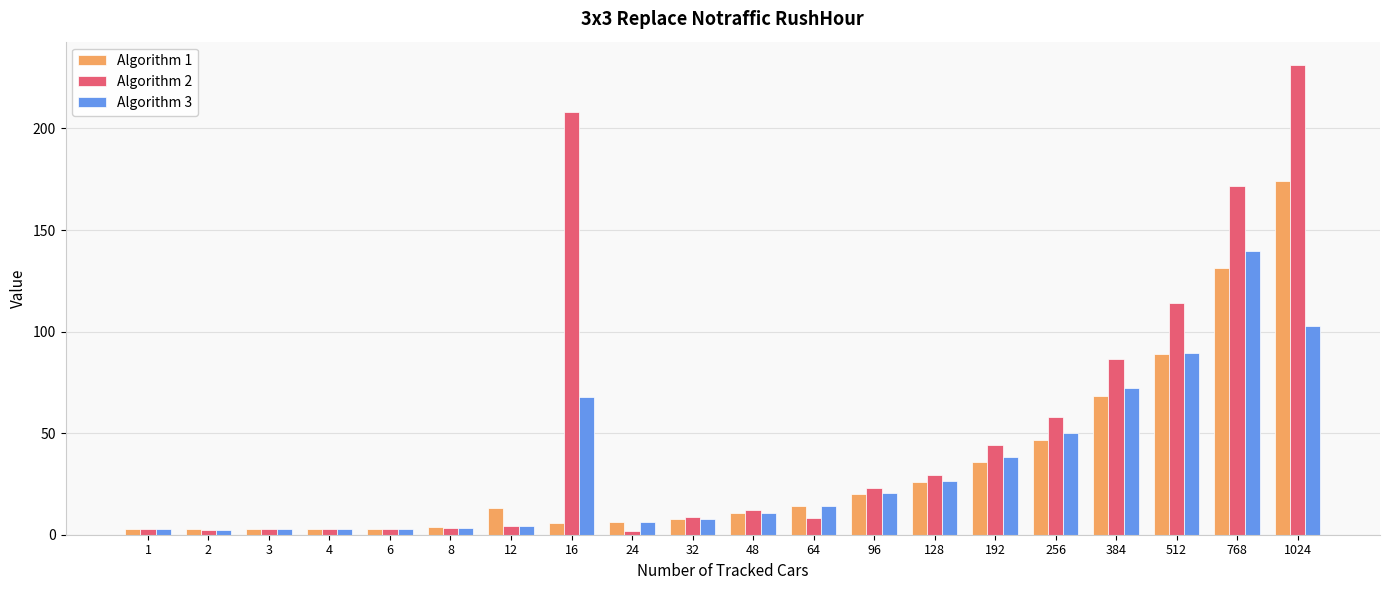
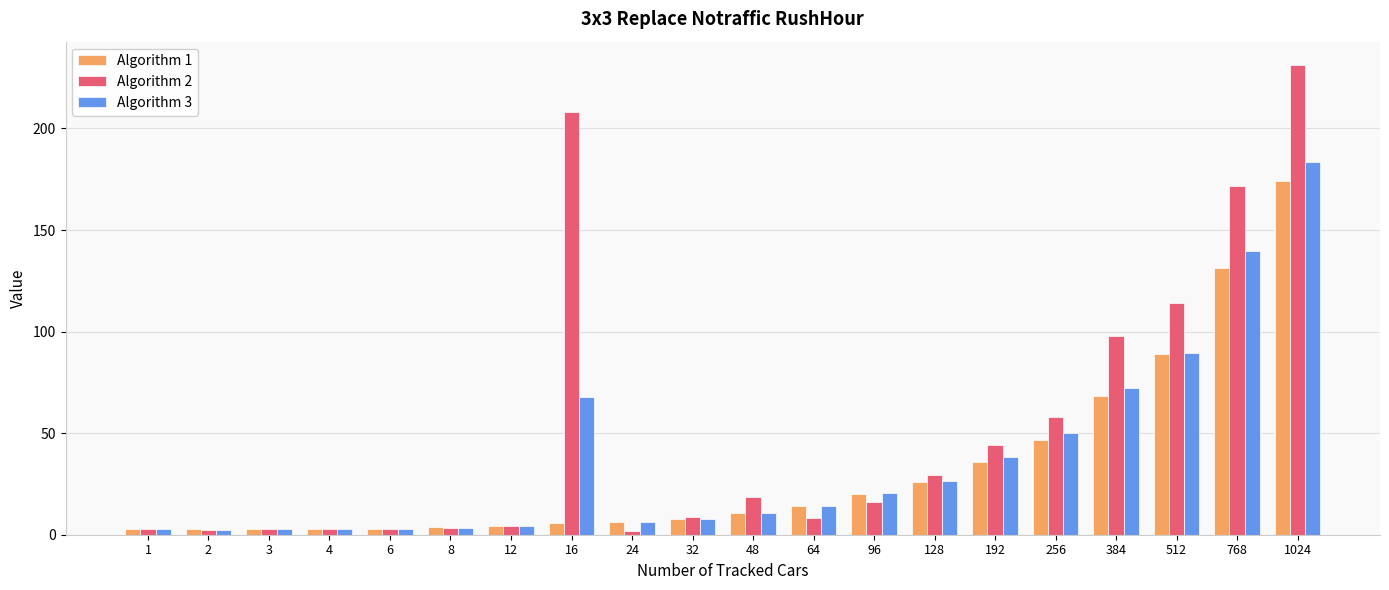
Algorithm 1, 12: 13 -> 4
Algorithm 2, 48: 12 -> 19
Algorithm 2, 96: 23 -> 16
Algorithm 2, 384: 87 -> 98
Algorithm 3, 1024: 103 -> 184
